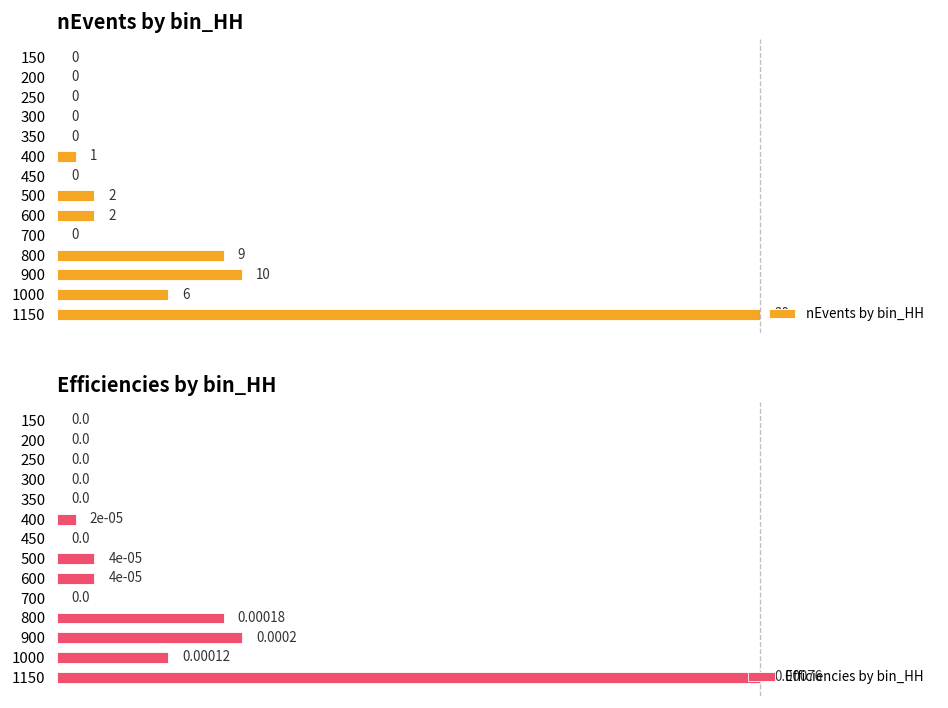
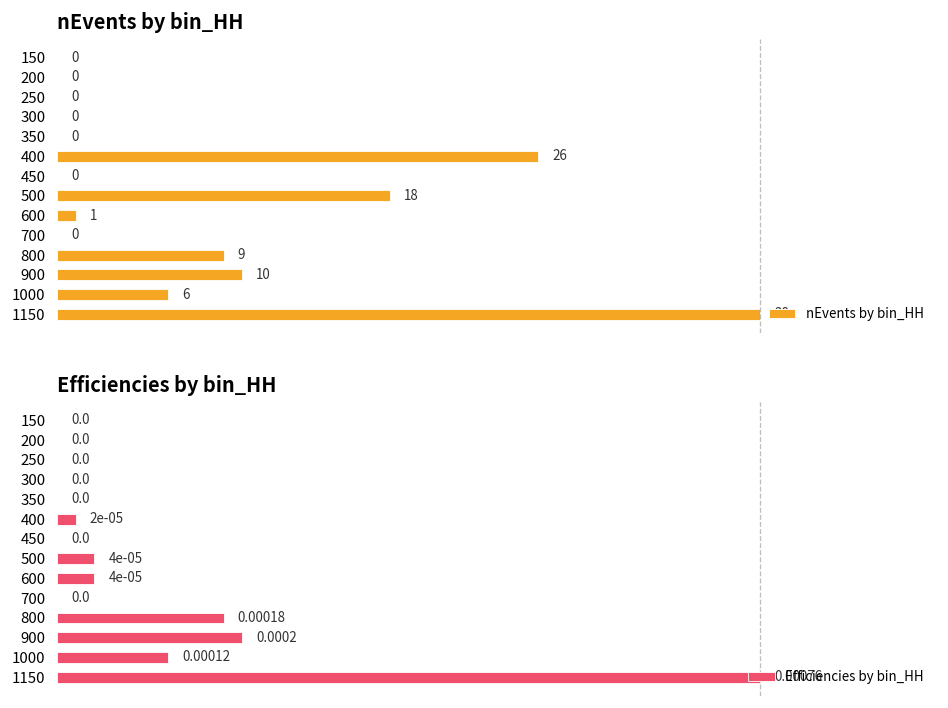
nEvents by bin_HH, 400: 1 -> 26
nEvents by bin_HH, 500: 2 -> 18
nEvents by bin_HH, 600: 2 -> 1
